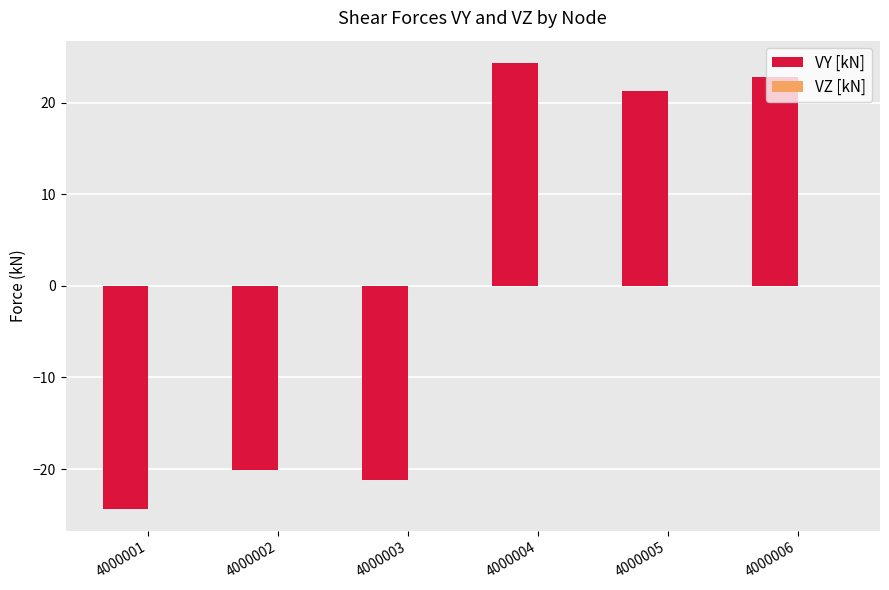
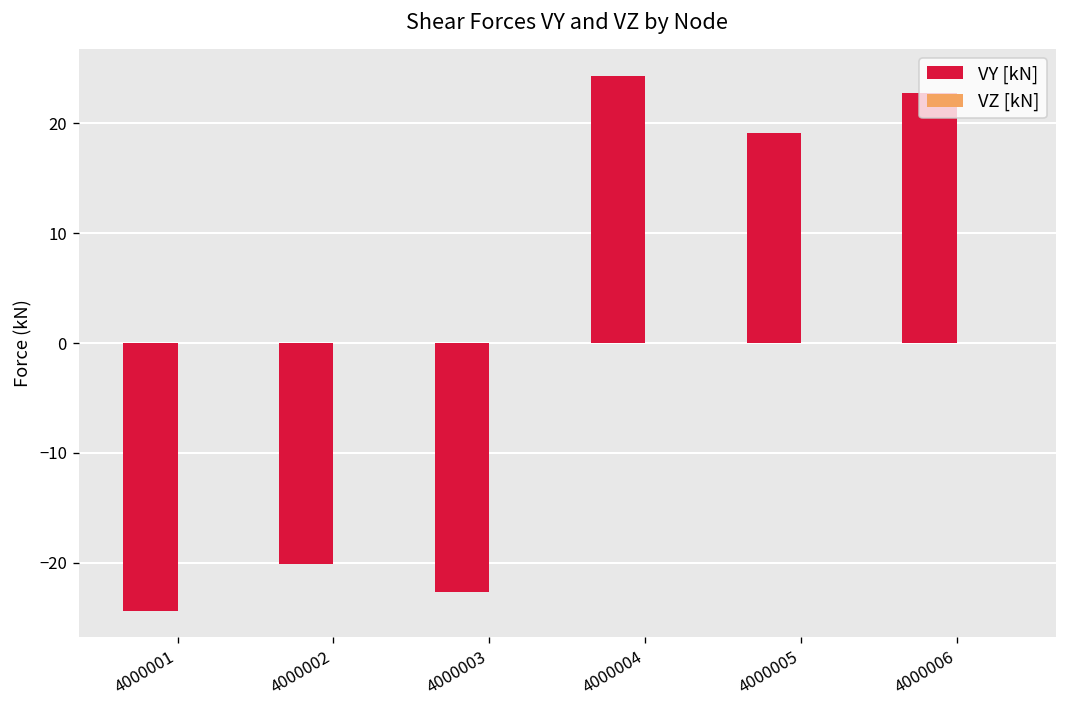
VY [kN], 4000003: -21 -> -23
VY [kN], 4000005: 21 -> 19
